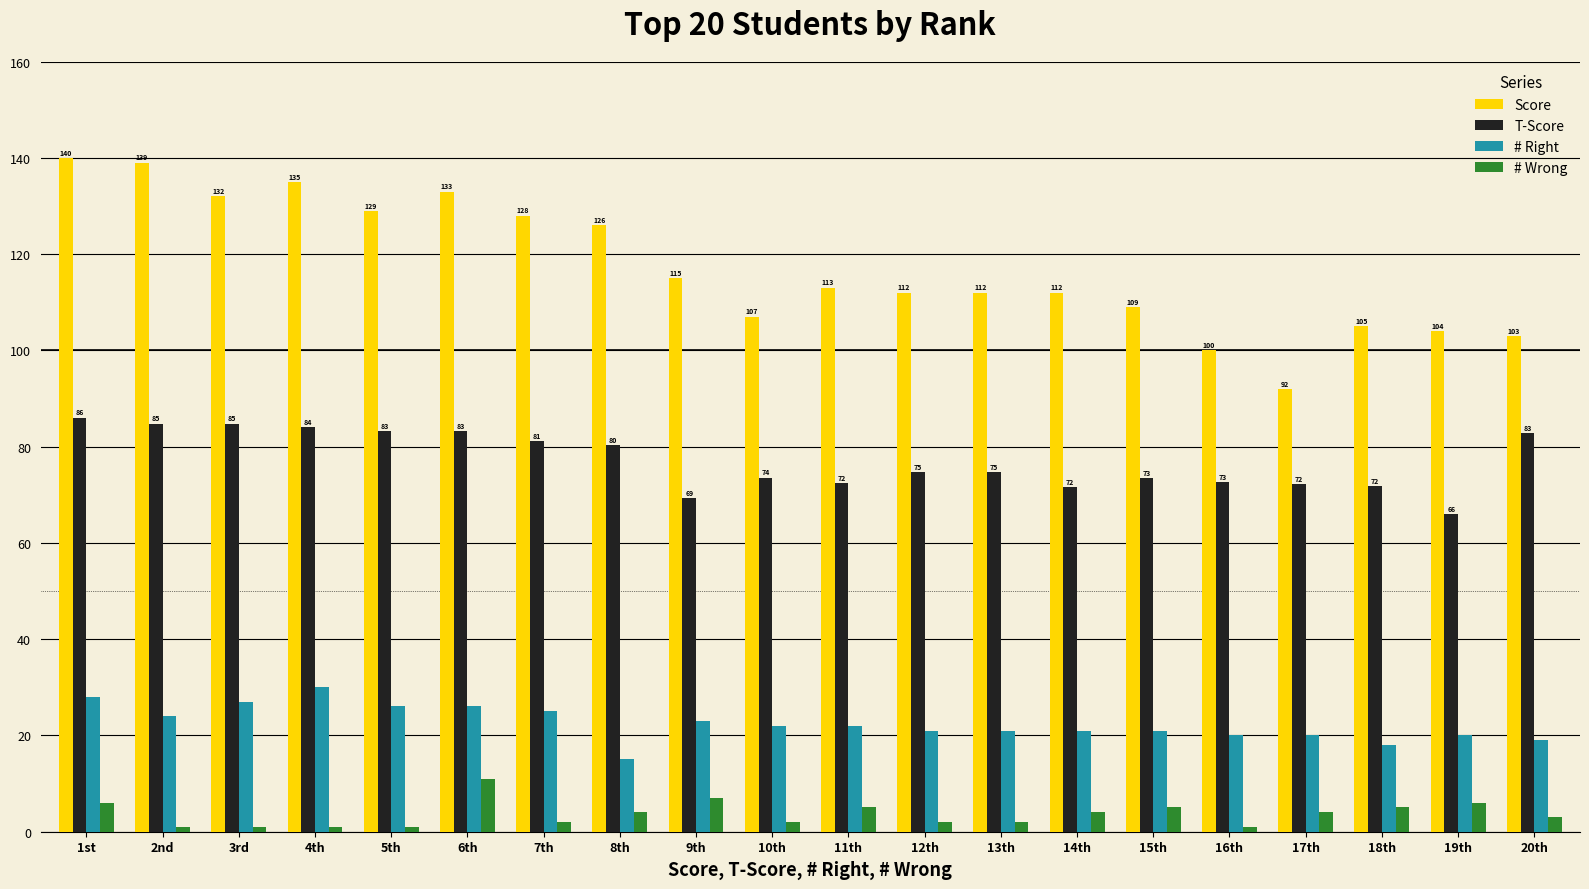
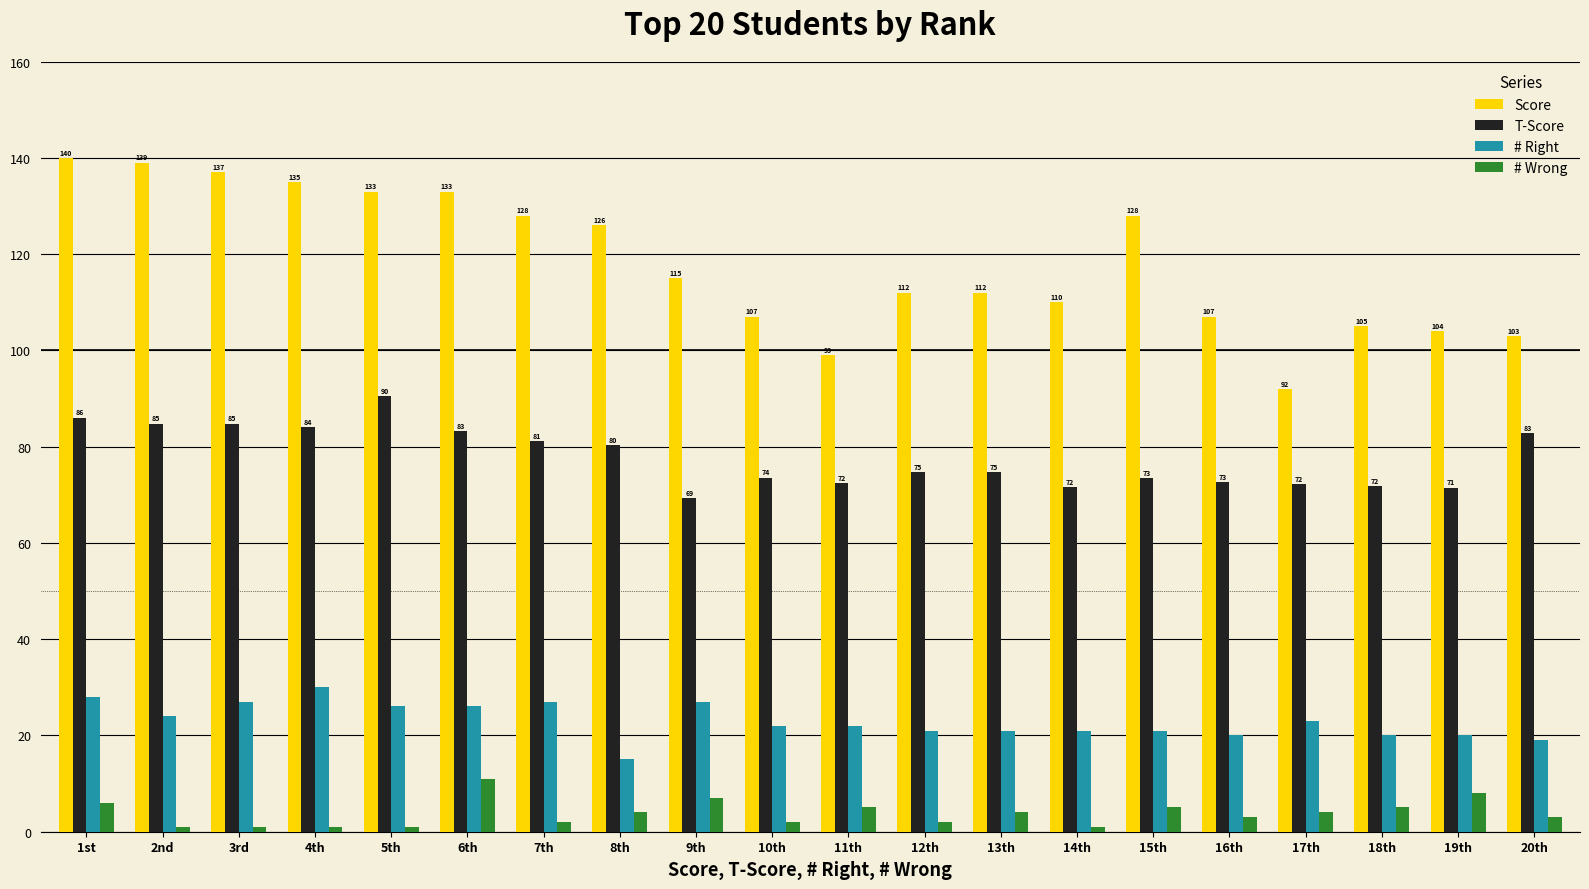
Score, 3rd: 132 -> 137
Score, 5th: 129 -> 133
T-Score, 5th: 83 -> 90
# Right, 7th: 25 -> 27
# Right, 9th: 23 -> 27
Score, 11th: 113 -> 99
# Wrong, 13th: 2 -> 4
Score, 14th: 112 -> 110
# Wrong, 14th: 4 -> 1
Score, 15th: 109 -> 128
Score, 16th: 100 -> 107
# Wrong, 16th: 1 -> 3
# Right, 17th: 20 -> 23
# Right, 18th: 18 -> 20
T-Score, 19th: 66 -> 71
# Wrong, 19th: 6 -> 8
